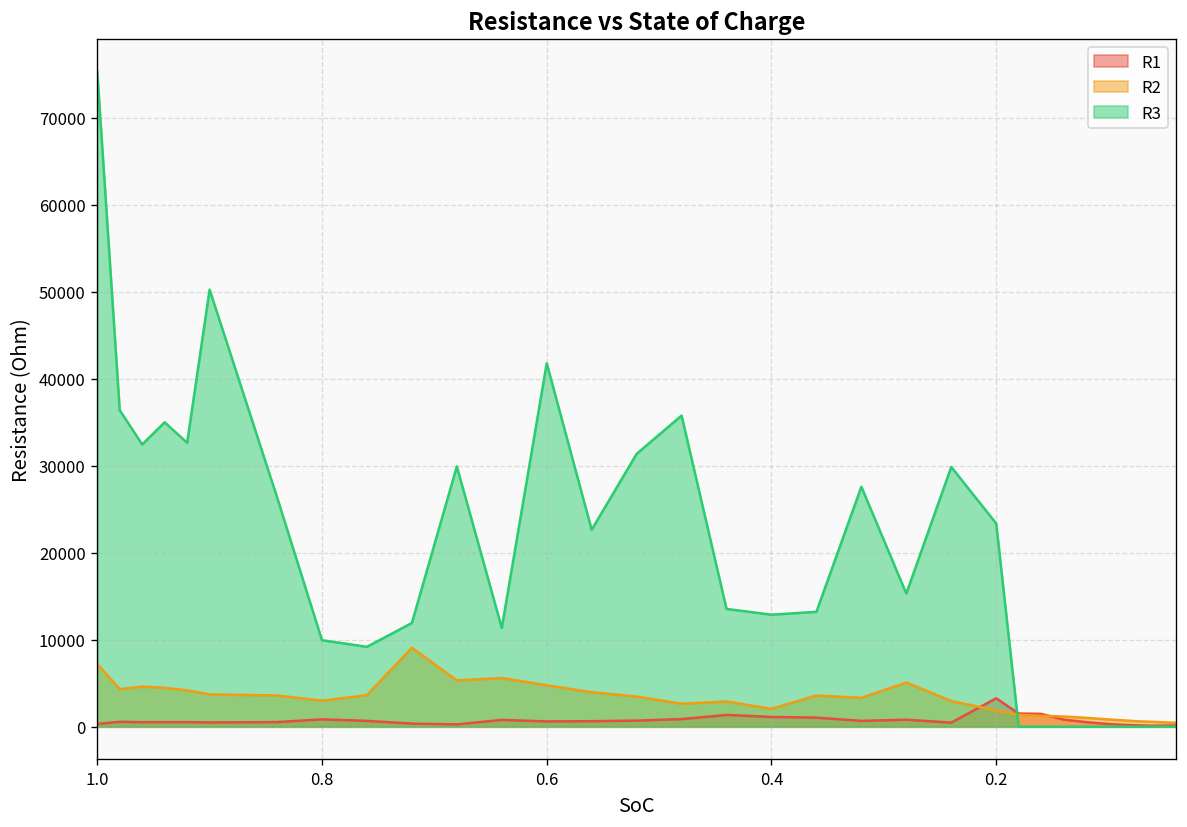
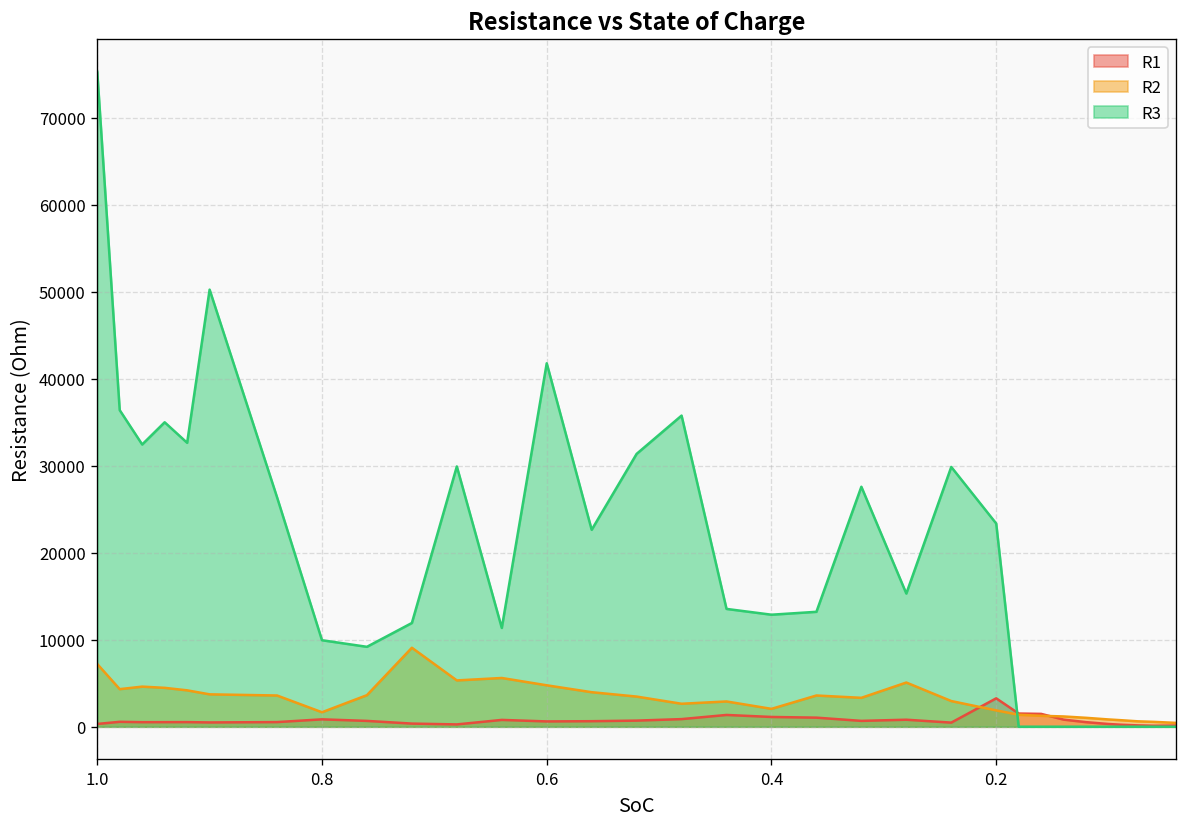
R2, 0.8: 3000 -> 2000
